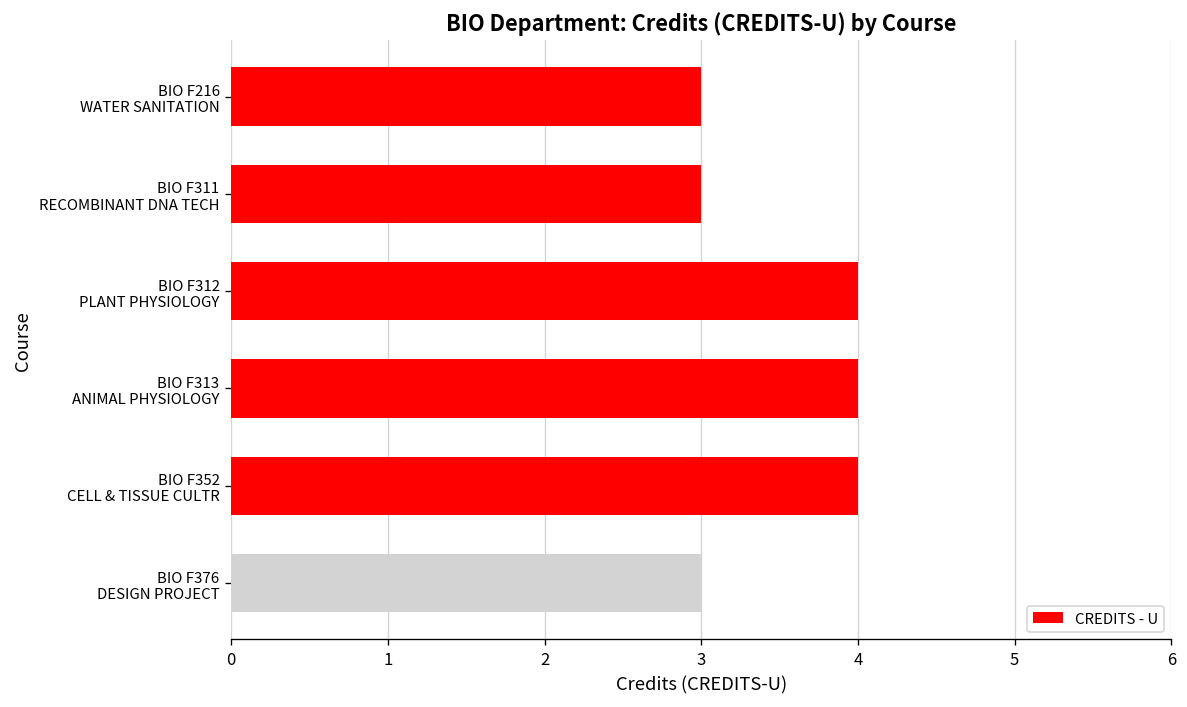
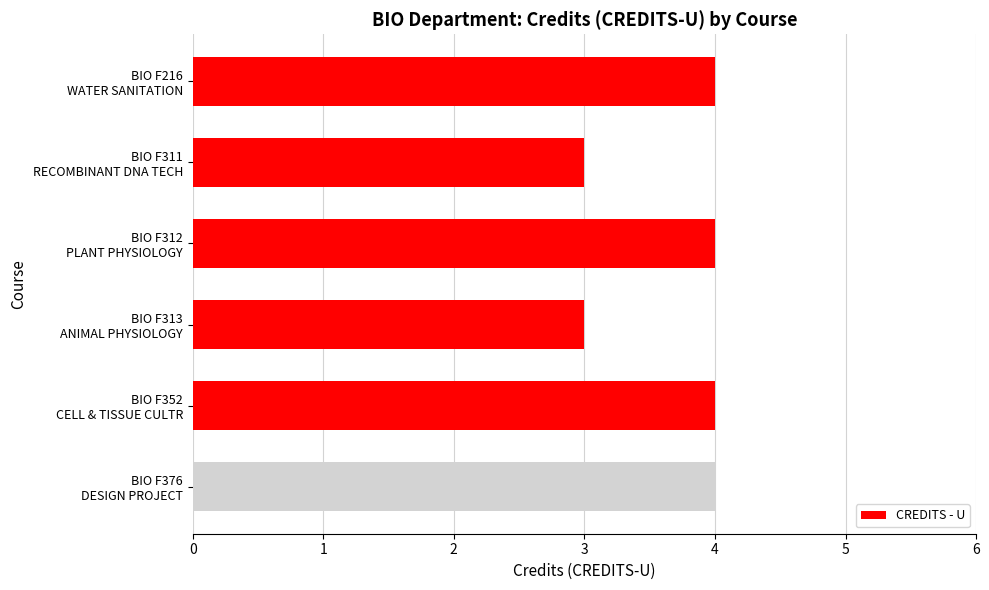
BIO F216 WATER SANITATION: 3 -> 4
BIO F313 ANIMAL PHYSIOLOGY: 4 -> 3
BIO F376 DESIGN PROJECT: 3 -> 4
